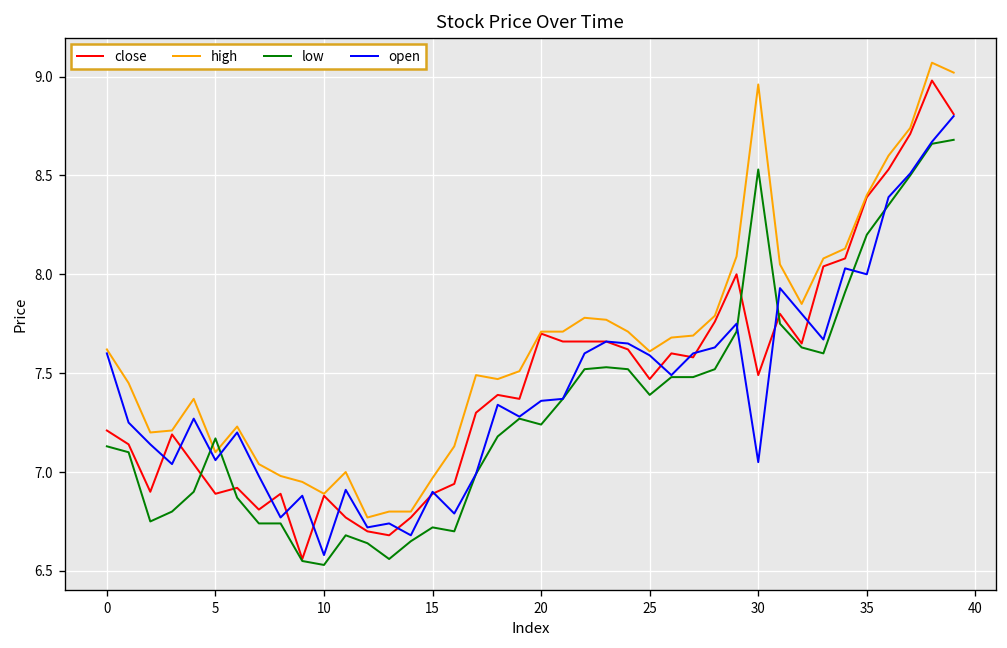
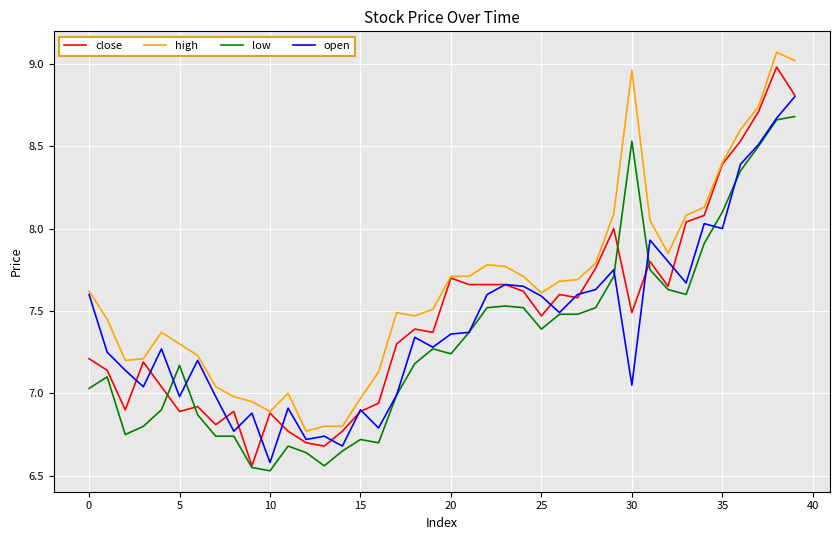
low, 0: 7.13 -> 7.03
high, 5: 7.1 -> 7.3
open, 5: 7.06 -> 6.98
low, 35: 8.2 -> 8.1
